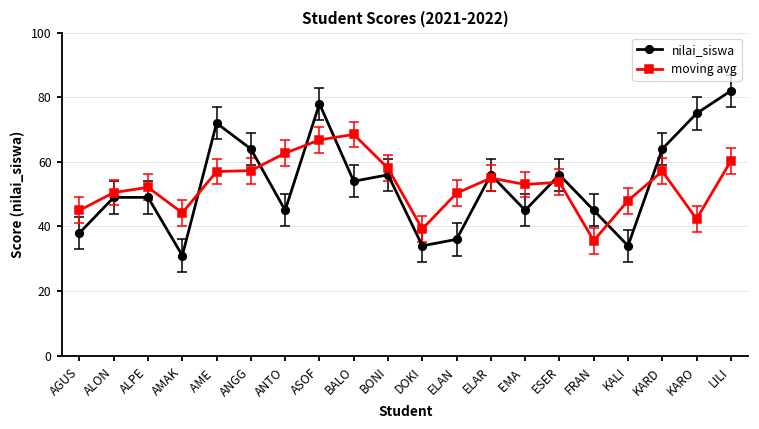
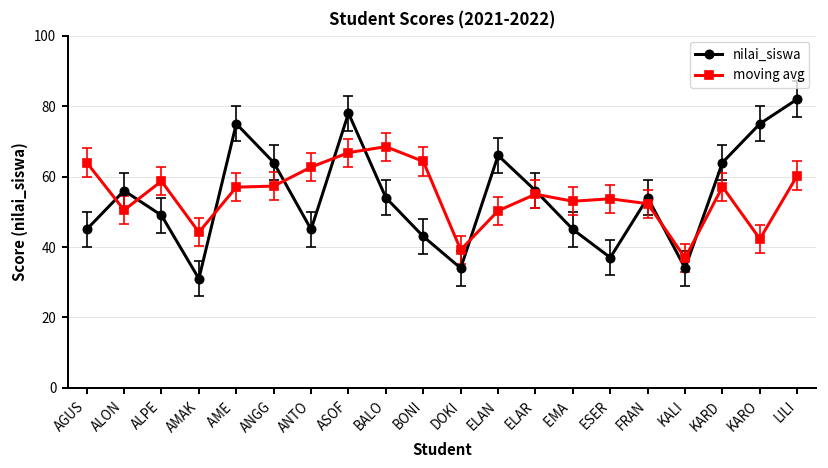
nilai_siswa, AGUS: 38 -> 45
moving avg, AGUS: 45 -> 64
nilai_siswa, ALON: 49 -> 56
moving avg, ALPE: 52 -> 59
nilai_siswa, AME: 72 -> 75
nilai_siswa, BONI: 56 -> 43
moving avg, BONI: 58 -> 64
nilai_siswa, ELAN: 36 -> 66
nilai_siswa, ESER: 56 -> 37
nilai_siswa, FRAN: 45 -> 54
moving avg, FRAN: 36 -> 52
moving avg, KALI: 48 -> 37
